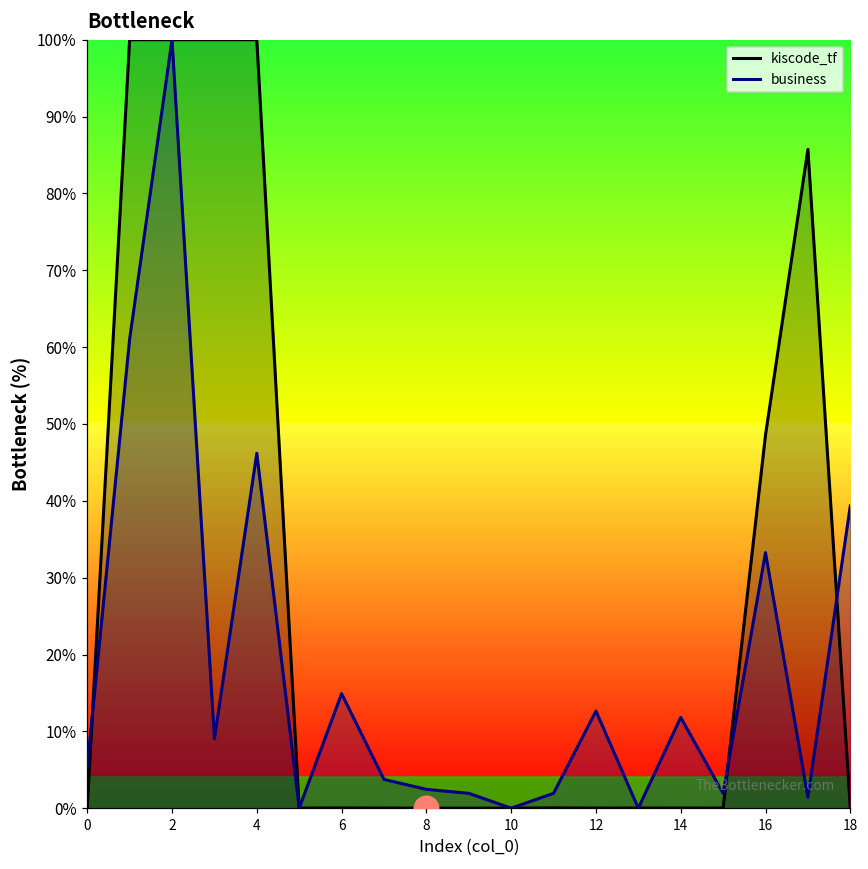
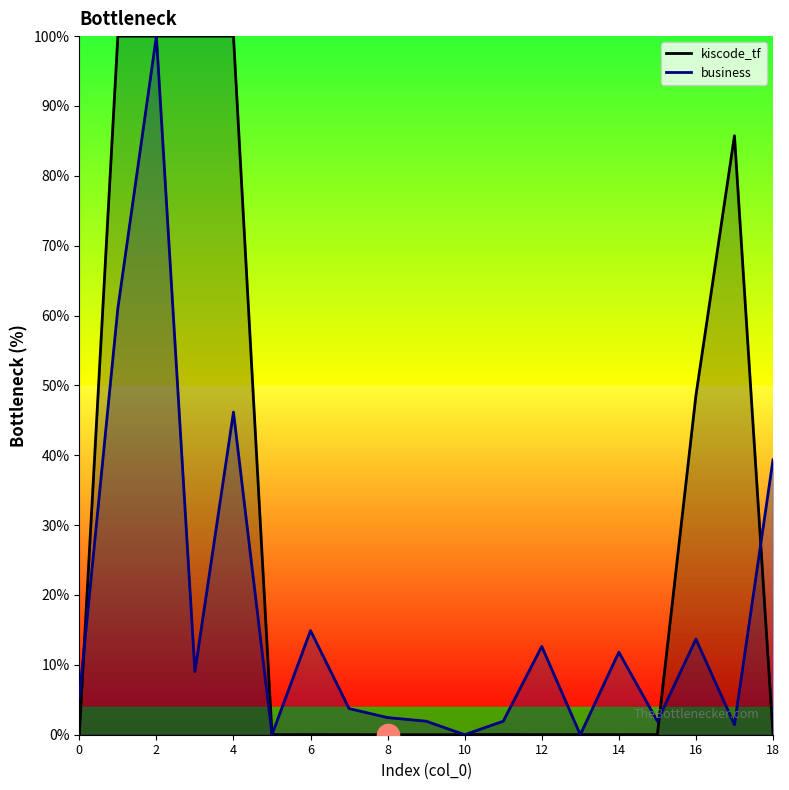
business, 16: 33% -> 14%
